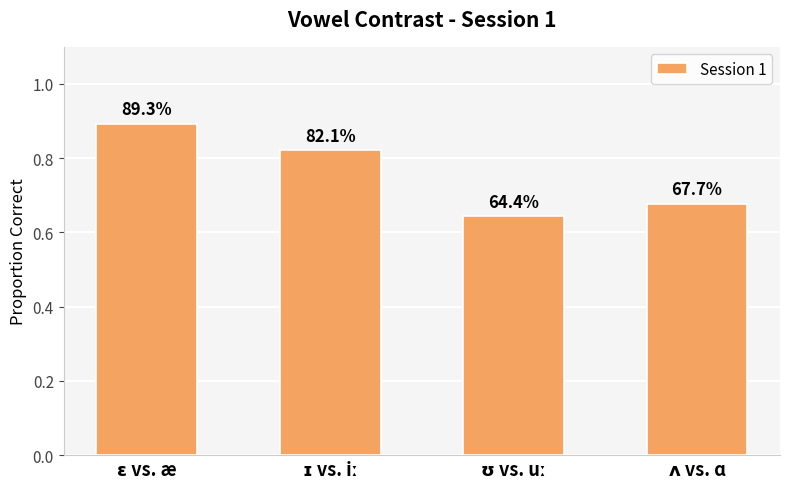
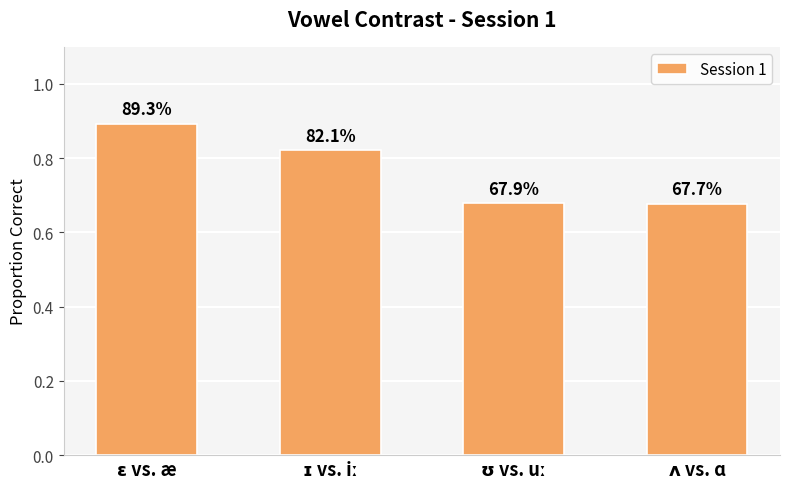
ʊ vs. uː: 64.4% -> 67.9%
